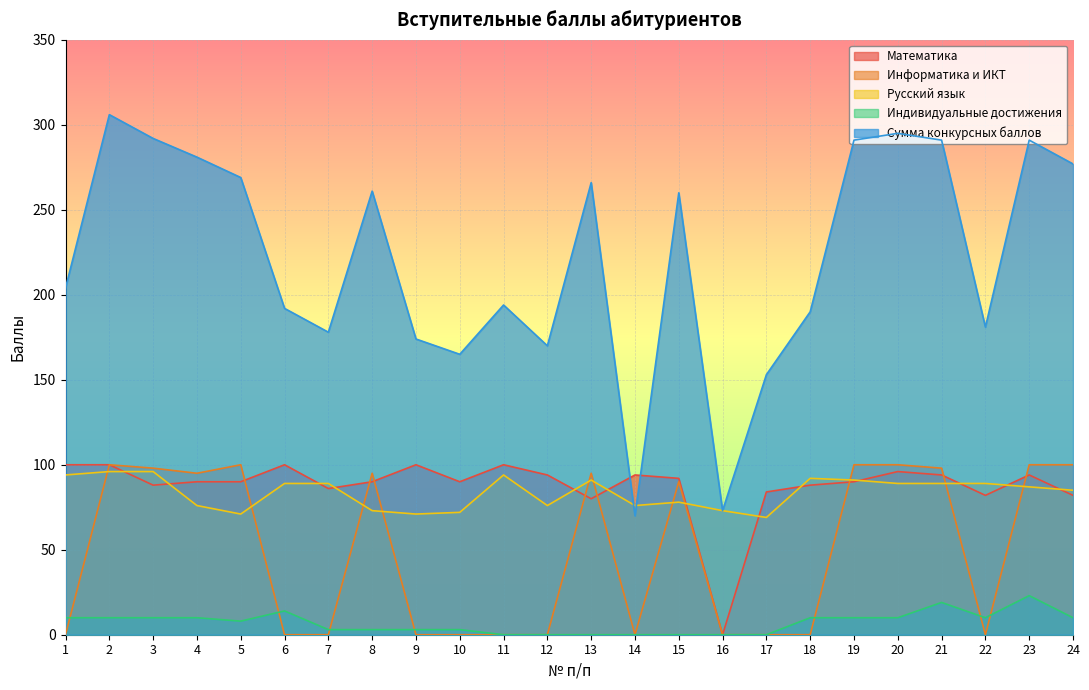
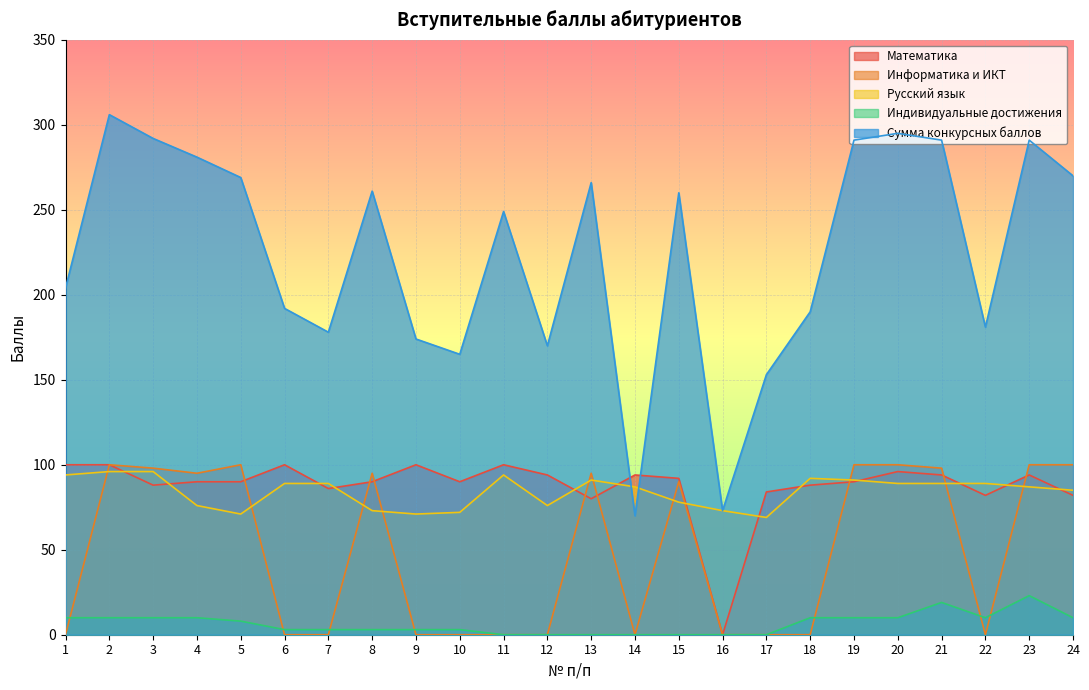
Индивидуальные достижения, 6: 14 -> 3
Сумма конкурсных баллов, 11: 194 -> 249
Русский язык, 14: 76 -> 87
Сумма конкурсных баллов, 24: 277 -> 270
